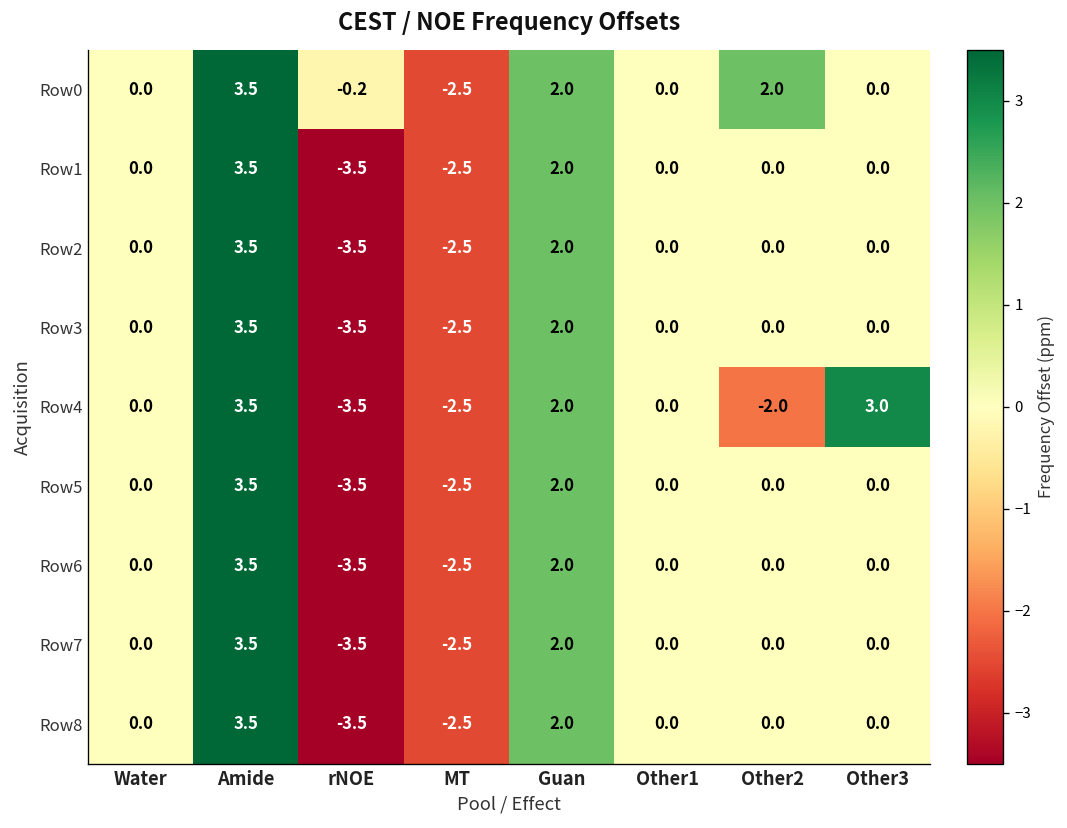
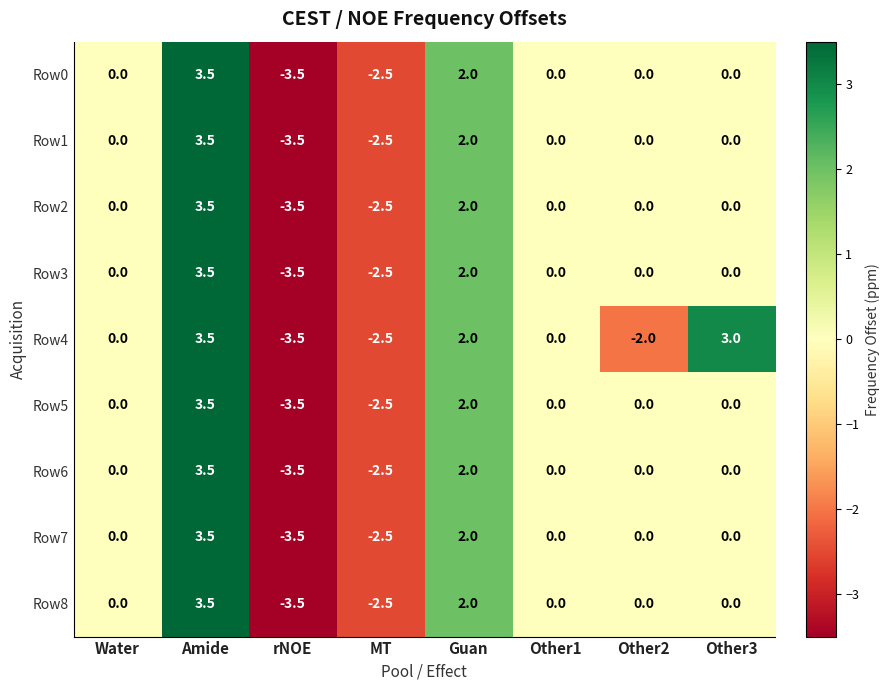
Row0, rNOE: -0.2 -> -3.5
Row0, Other2: 2.0 -> 0.0
